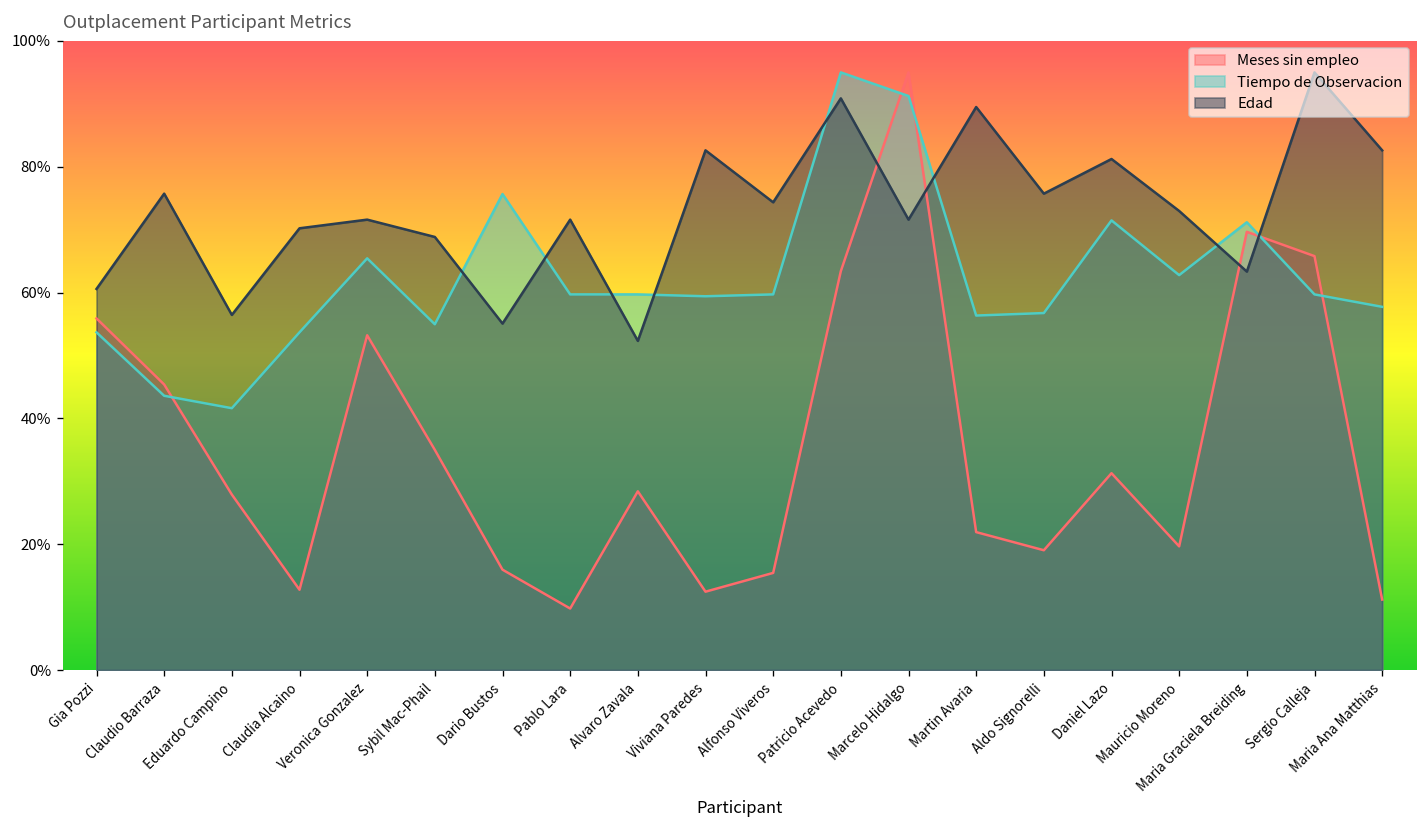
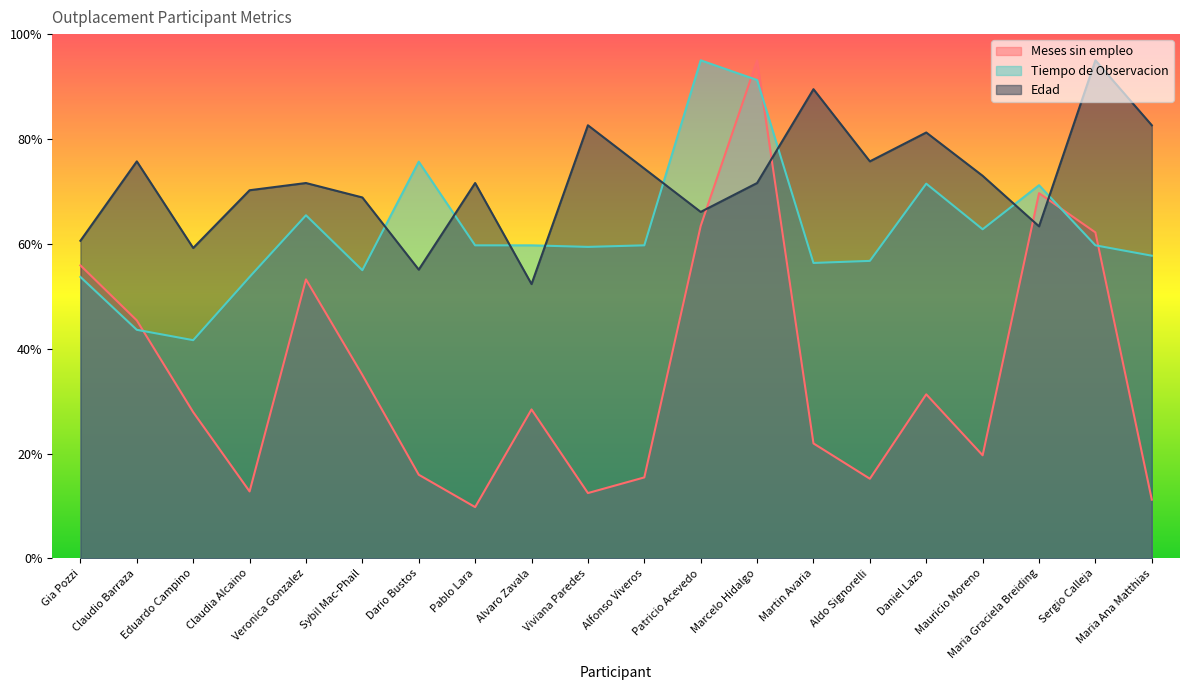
Edad, Eduardo Campino: 56% -> 59%
Edad, Patricio Acevedo: 91% -> 66%
Meses sin empleo, Aldo Signorelli: 19% -> 15%
Meses sin empleo, Sergio Calleja: 66% -> 62%
